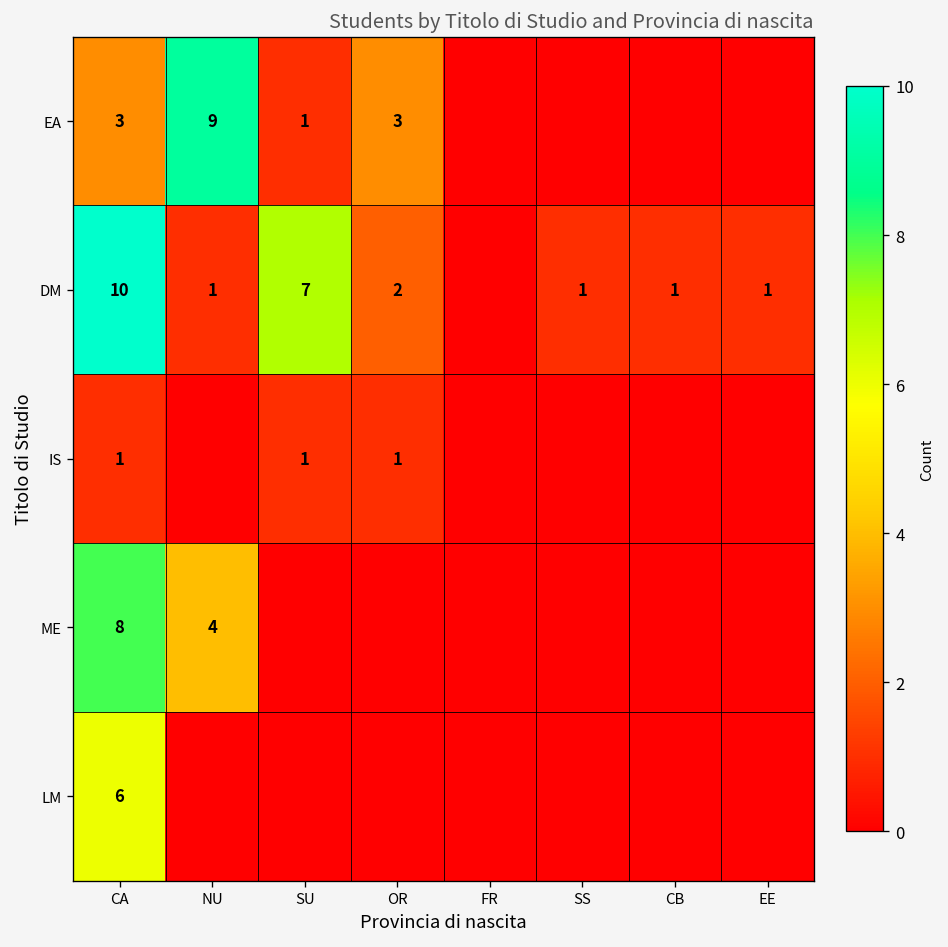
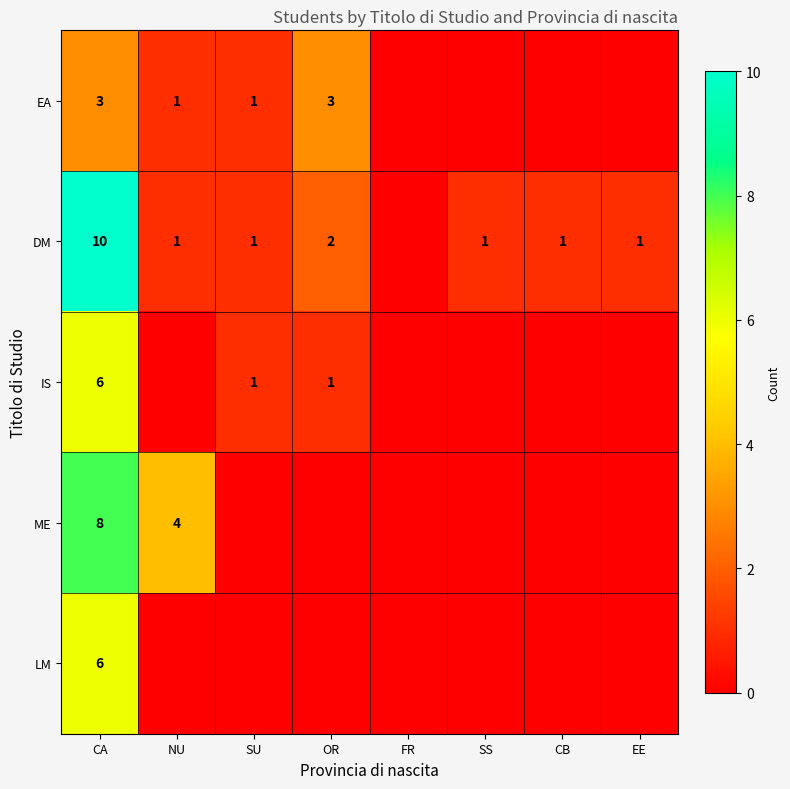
EA, NU: 9 -> 1
DM, SU: 7 -> 1
IS, CA: 1 -> 6
